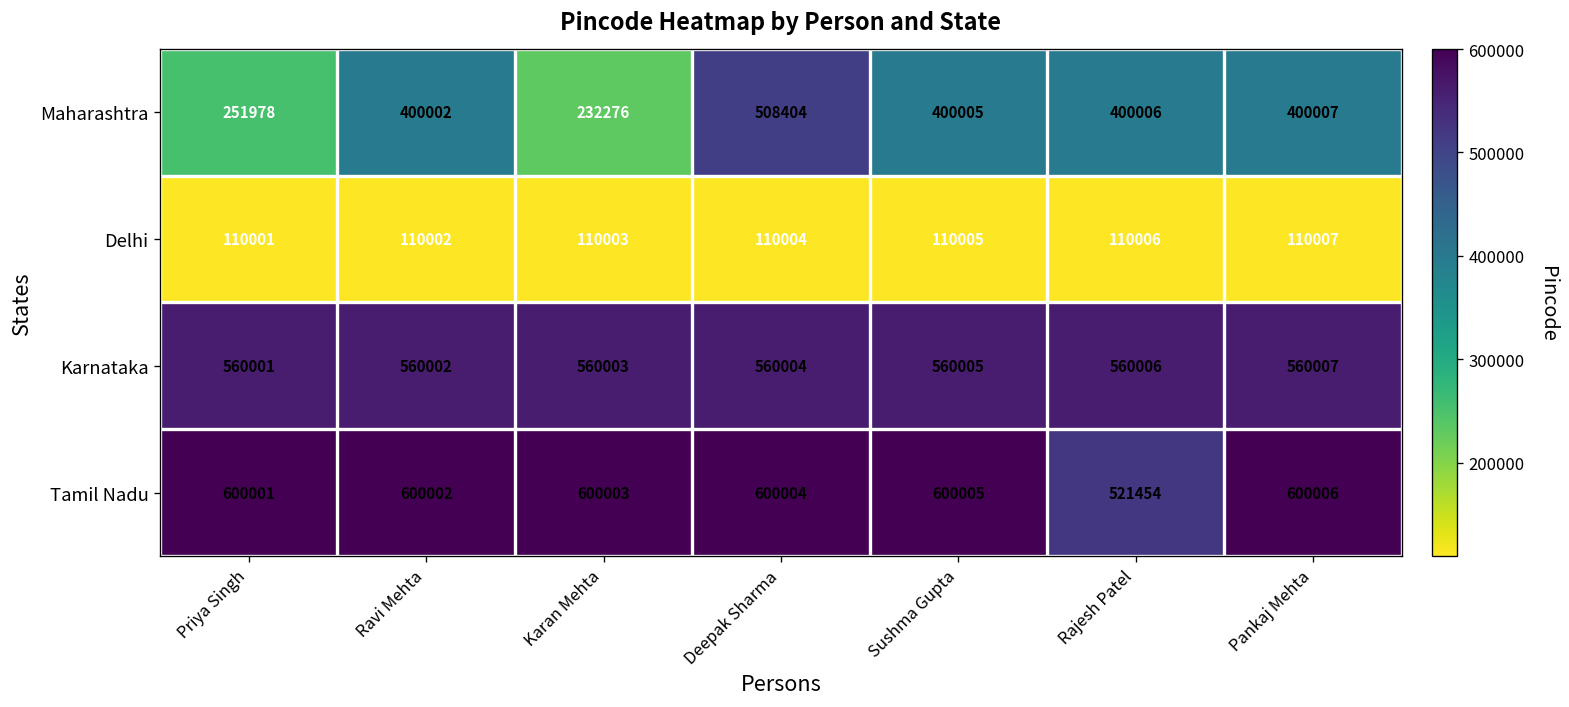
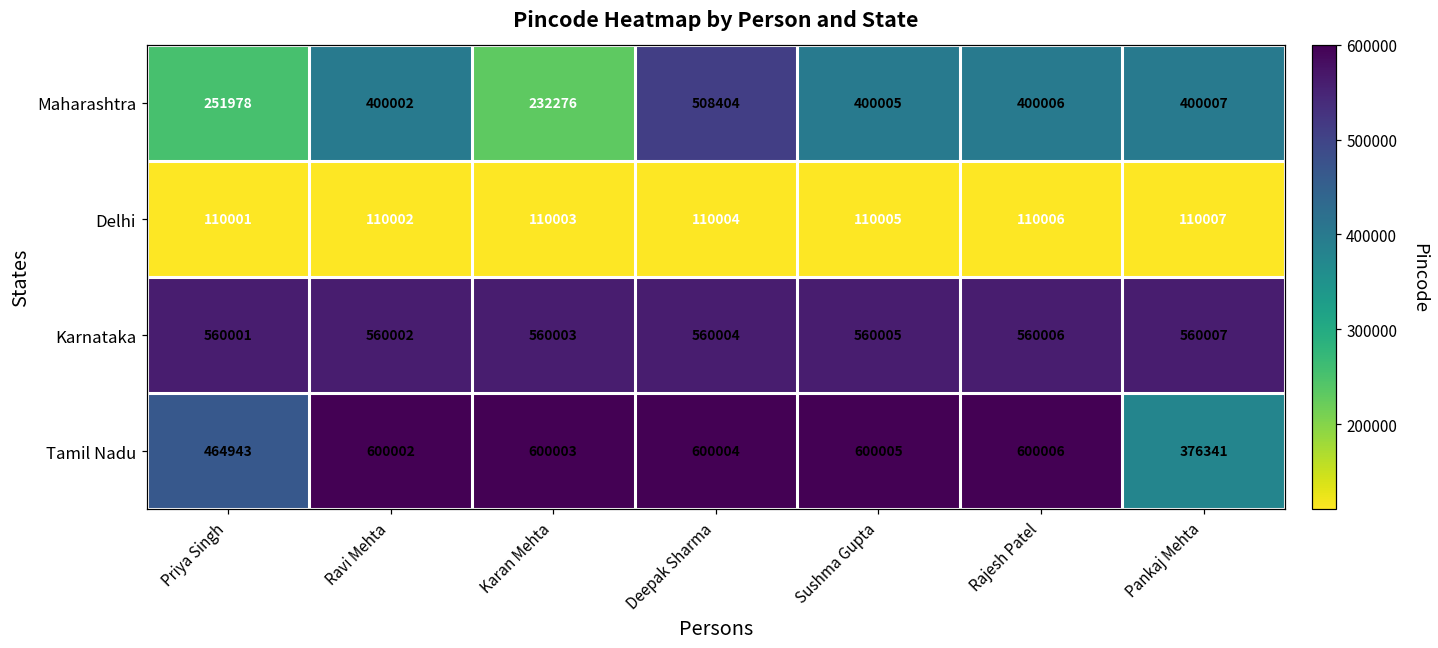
Tamil Nadu, Priya Singh: 600001 -> 464943
Tamil Nadu, Rajesh Patel: 521454 -> 600006
Tamil Nadu, Pankaj Mehta: 600006 -> 376341
